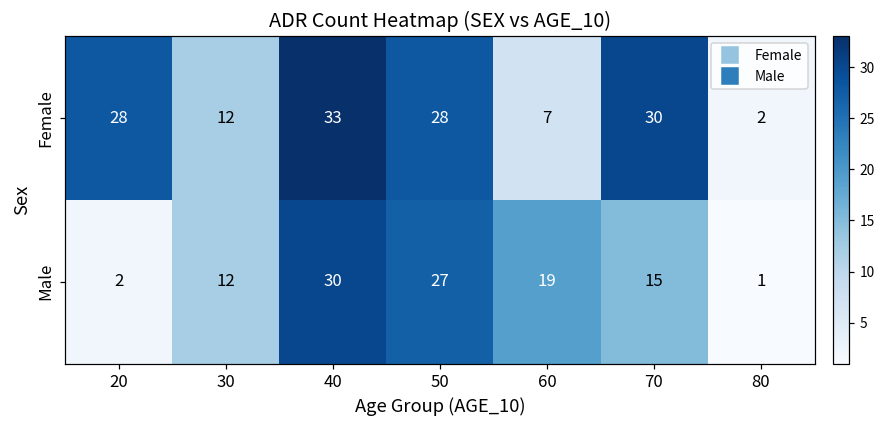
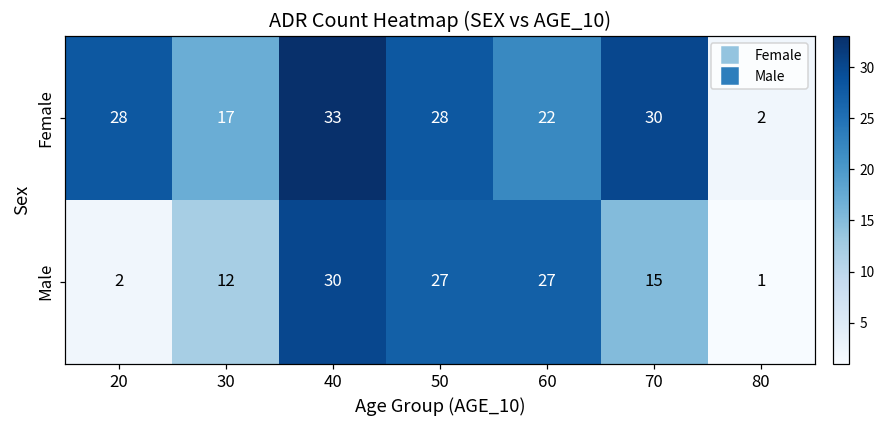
Female, 30: 12 -> 17
Female, 60: 7 -> 22
Male, 60: 19 -> 27
